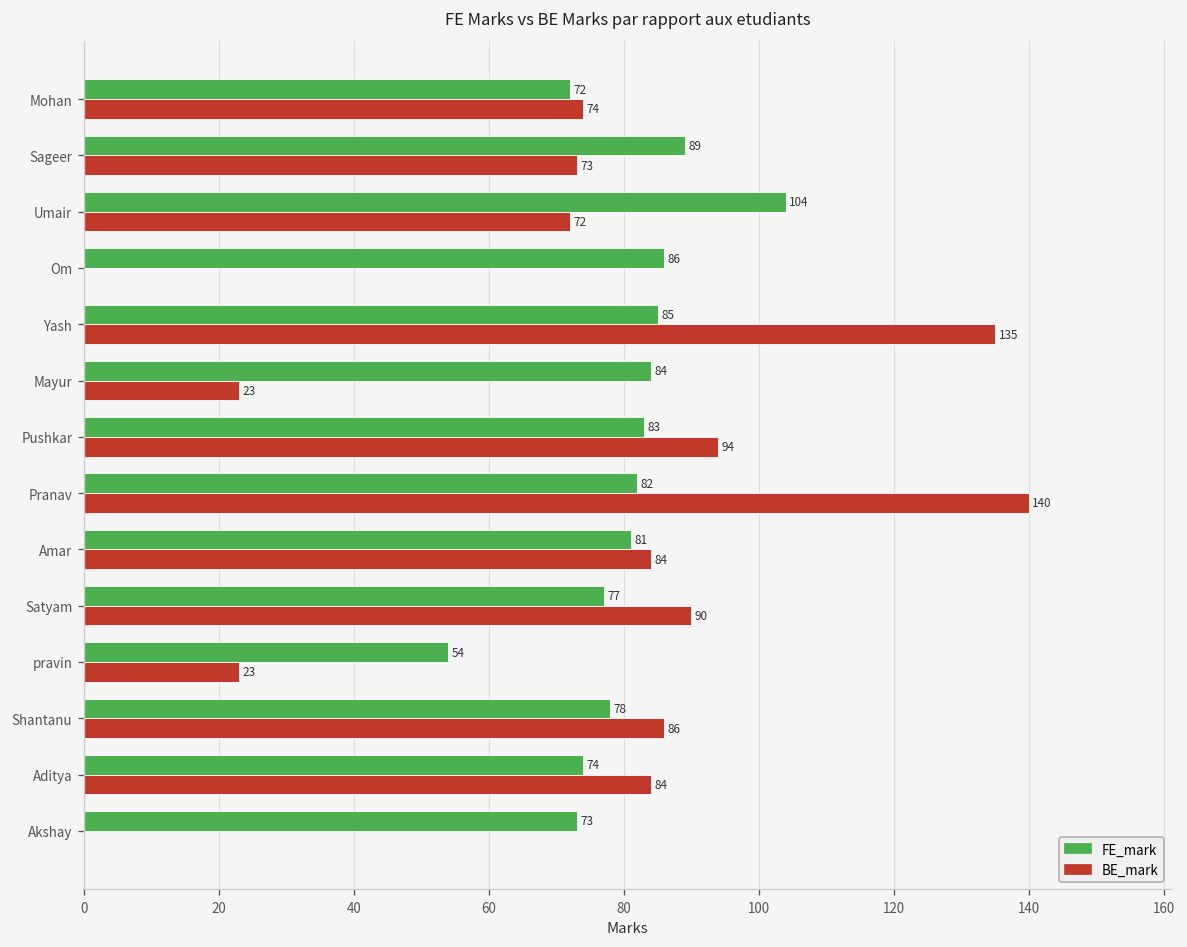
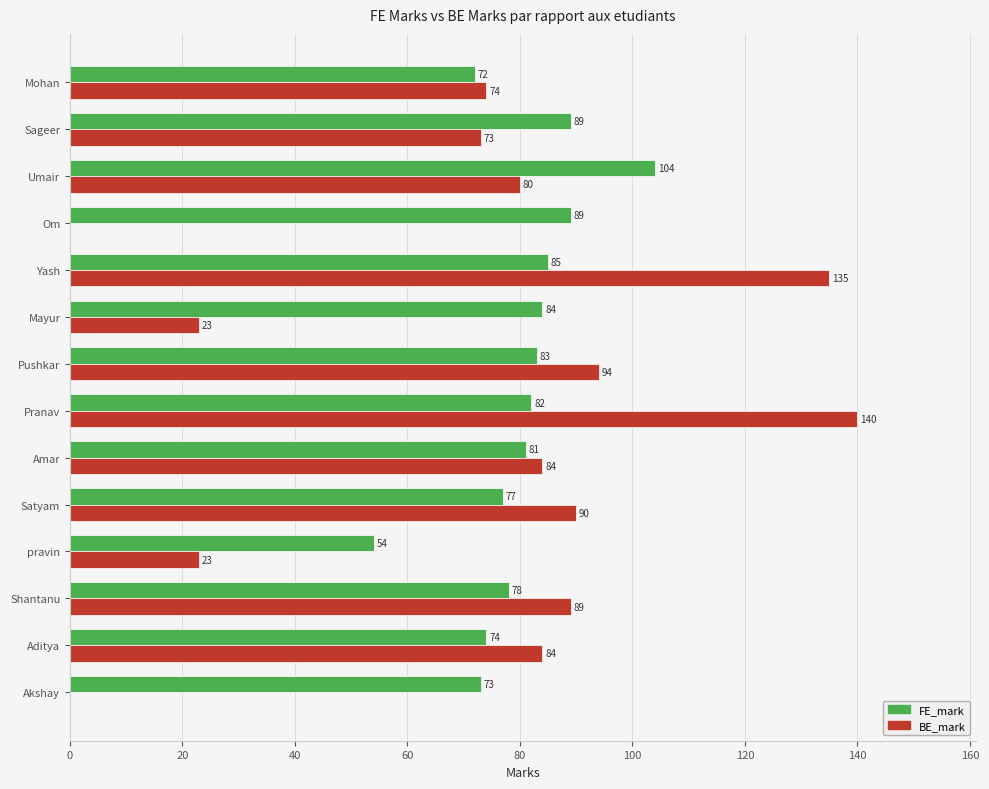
BE_mark, Umair: 72 -> 80
FE_mark, Om: 86 -> 89
BE_mark, Shantanu: 86 -> 89
